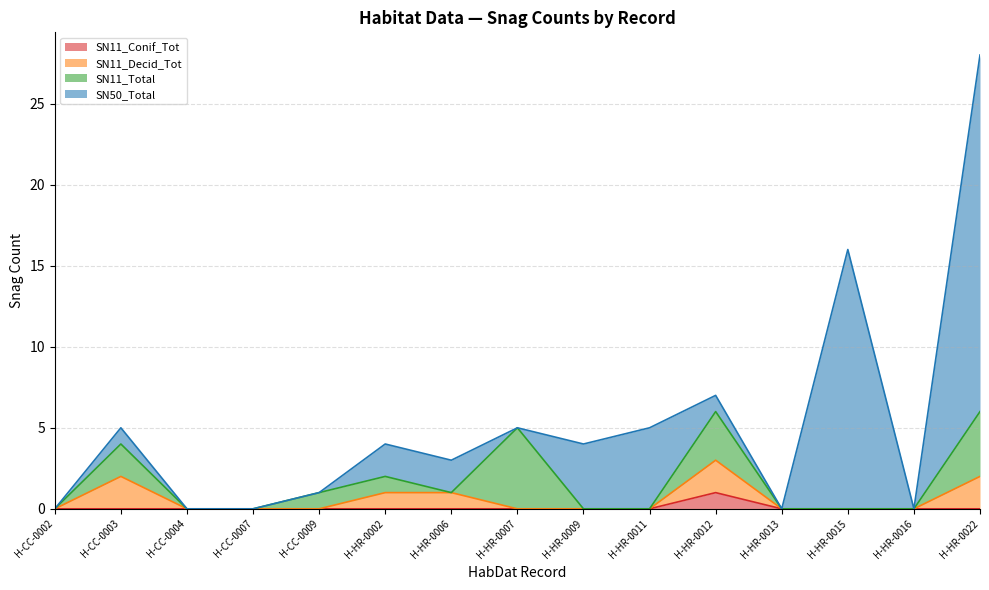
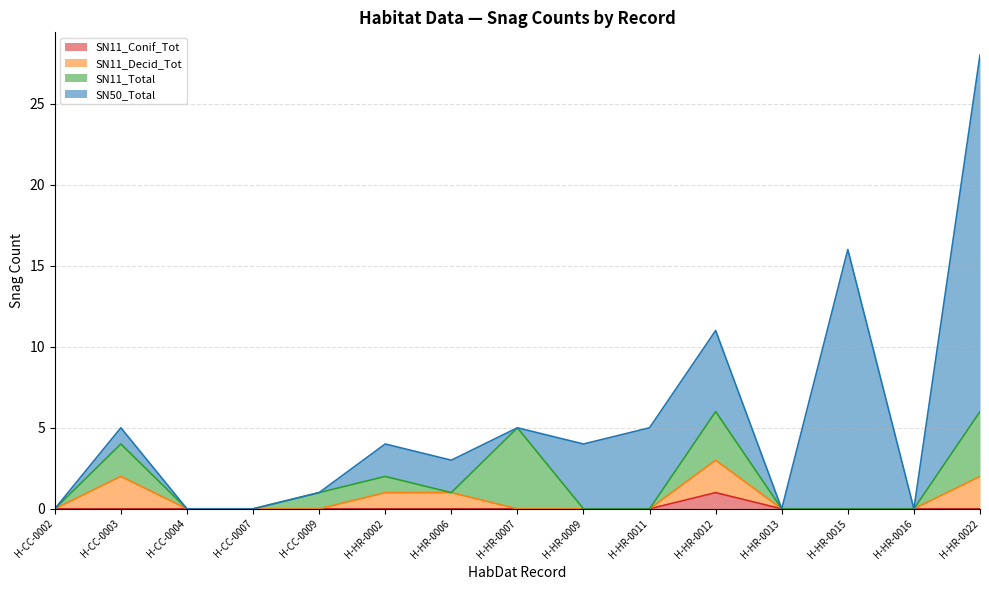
SN50_Total, H-HR-0012: 1 -> 5
